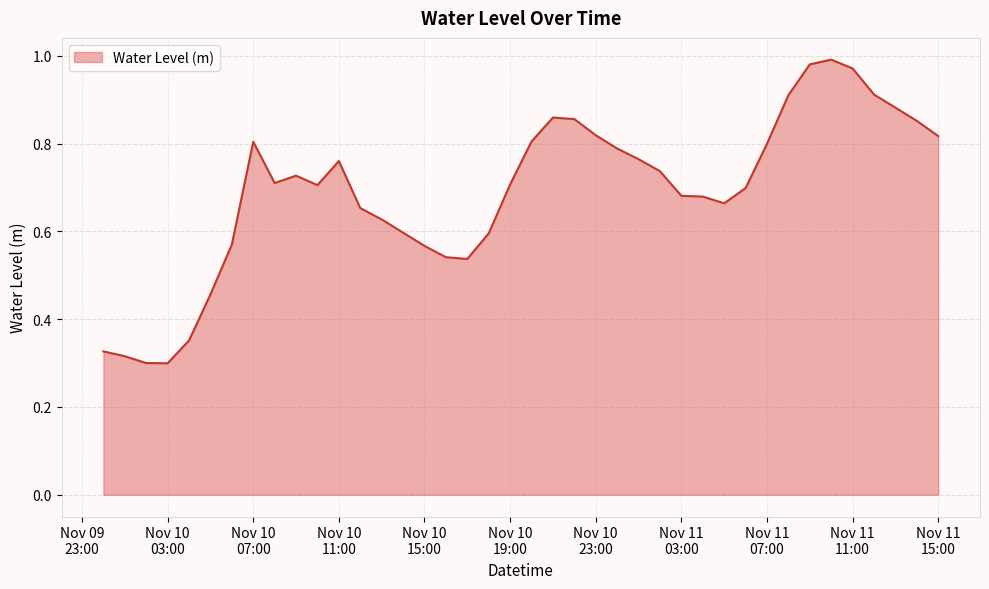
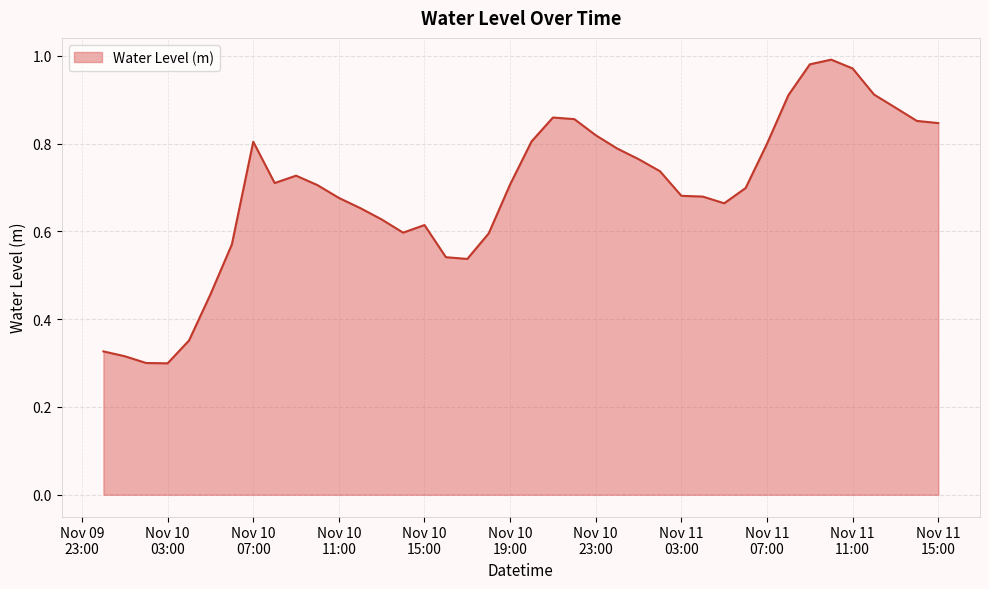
Nov 10 11:00: 0.76 -> 0.68
Nov 10 15:00: 0.57 -> 0.61
Nov 11 15:00: 0.82 -> 0.85
